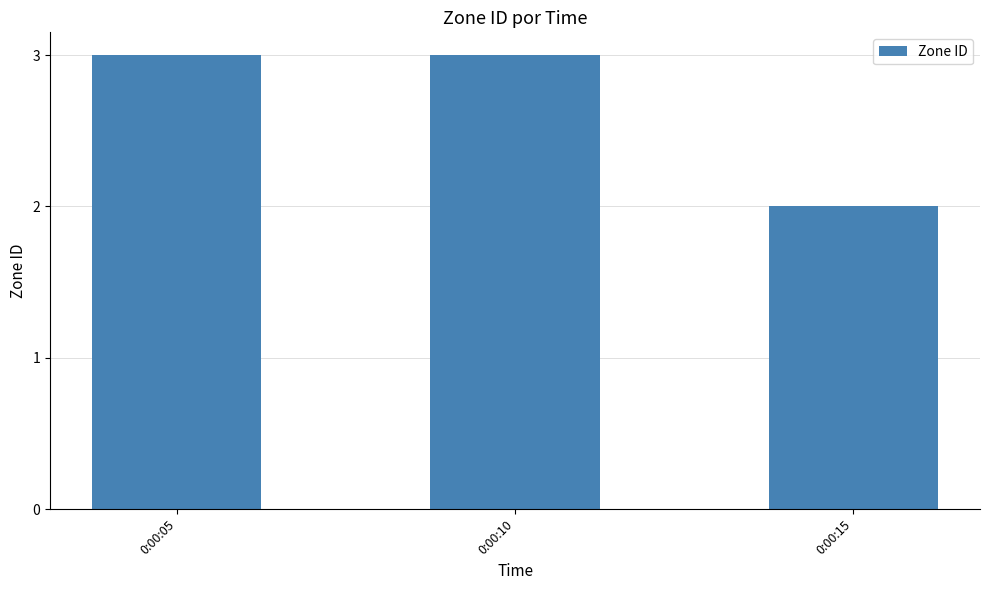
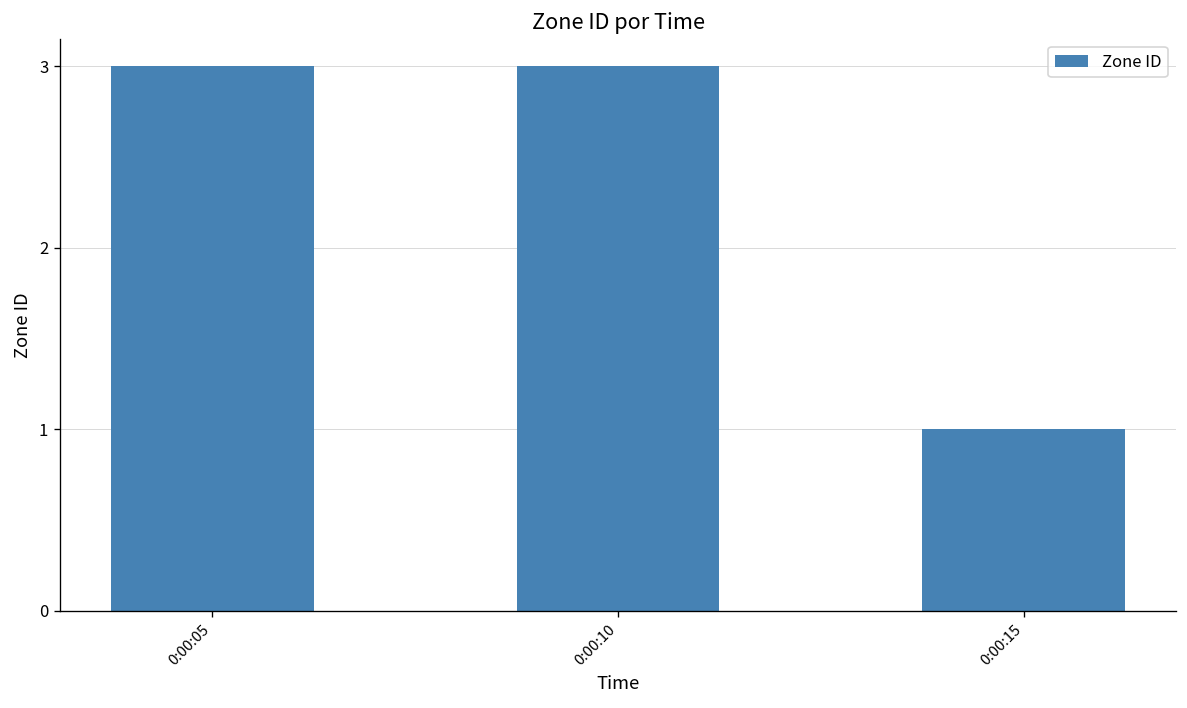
0:00:15: 2 -> 1
